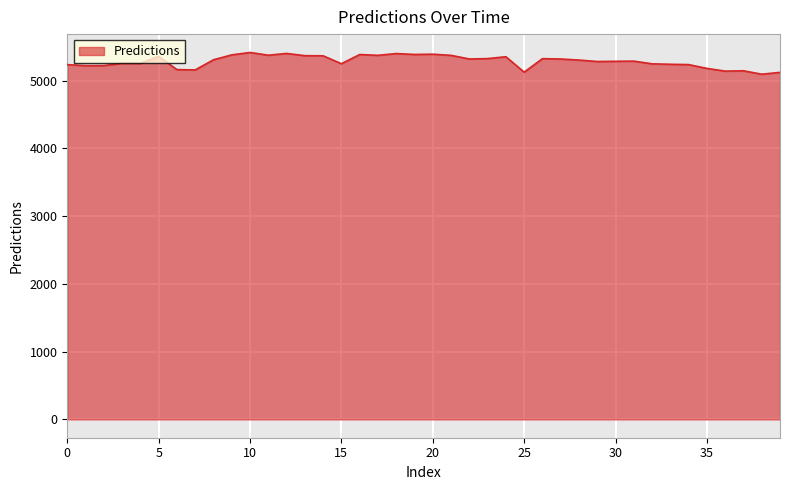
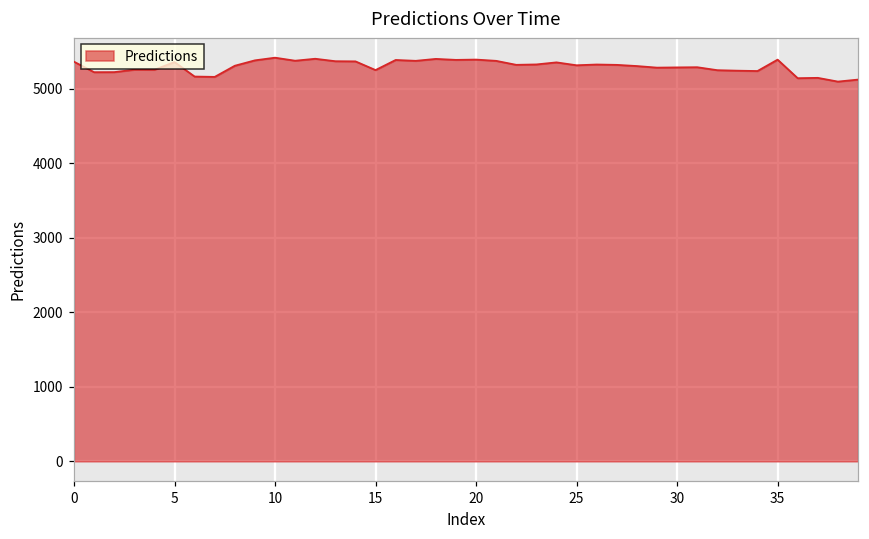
0: 5200 -> 5400
25: 5100 -> 5300
35: 5200 -> 5400
